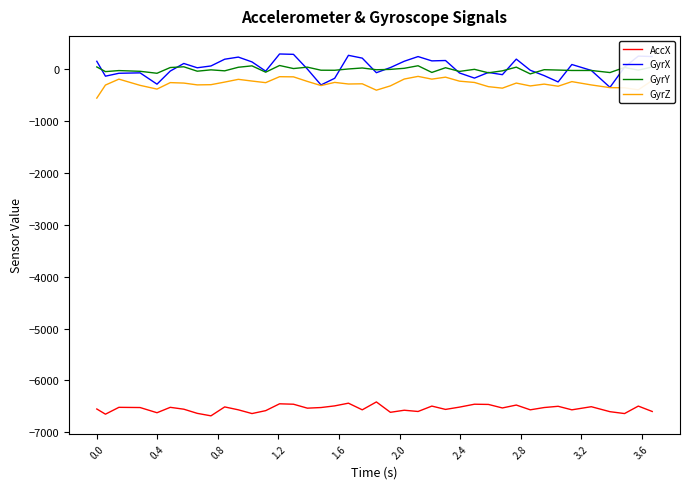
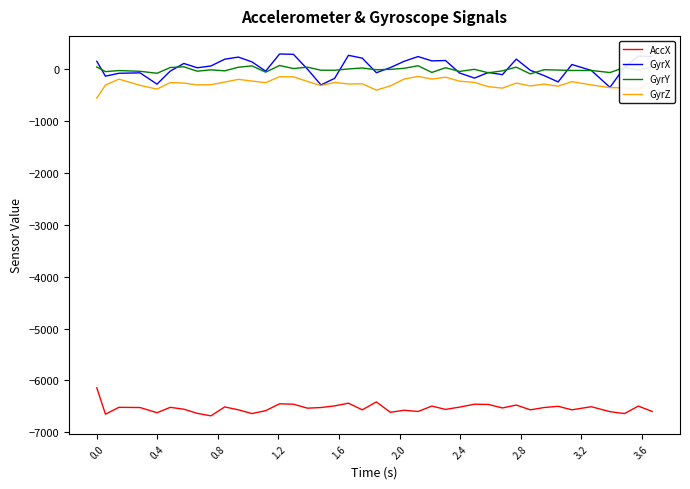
AccX, 0.0: -6600 -> -6100
